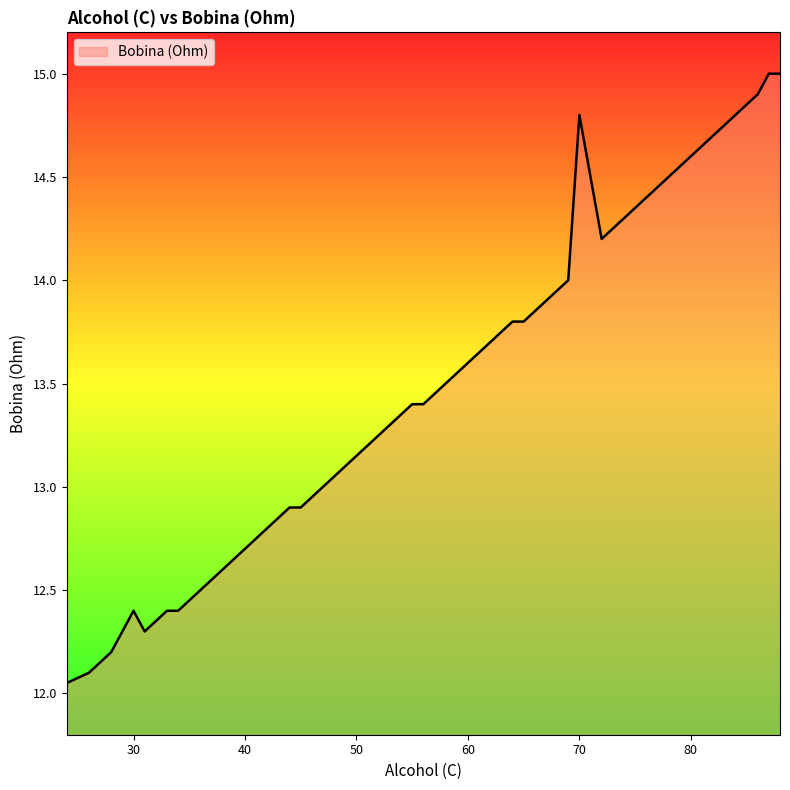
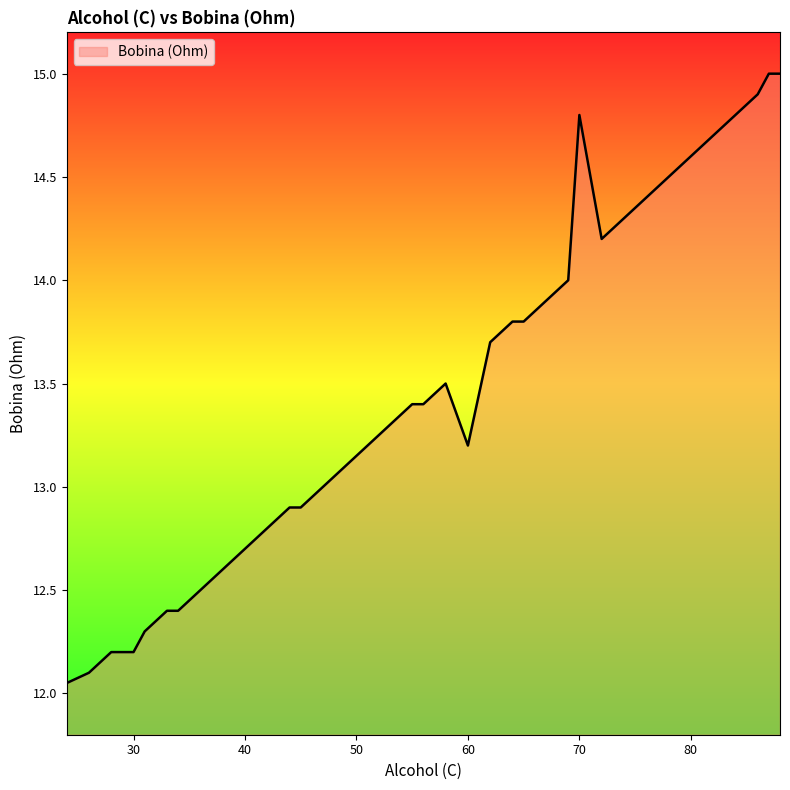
30: 12.4 -> 12.2
60: 13.6 -> 13.2
